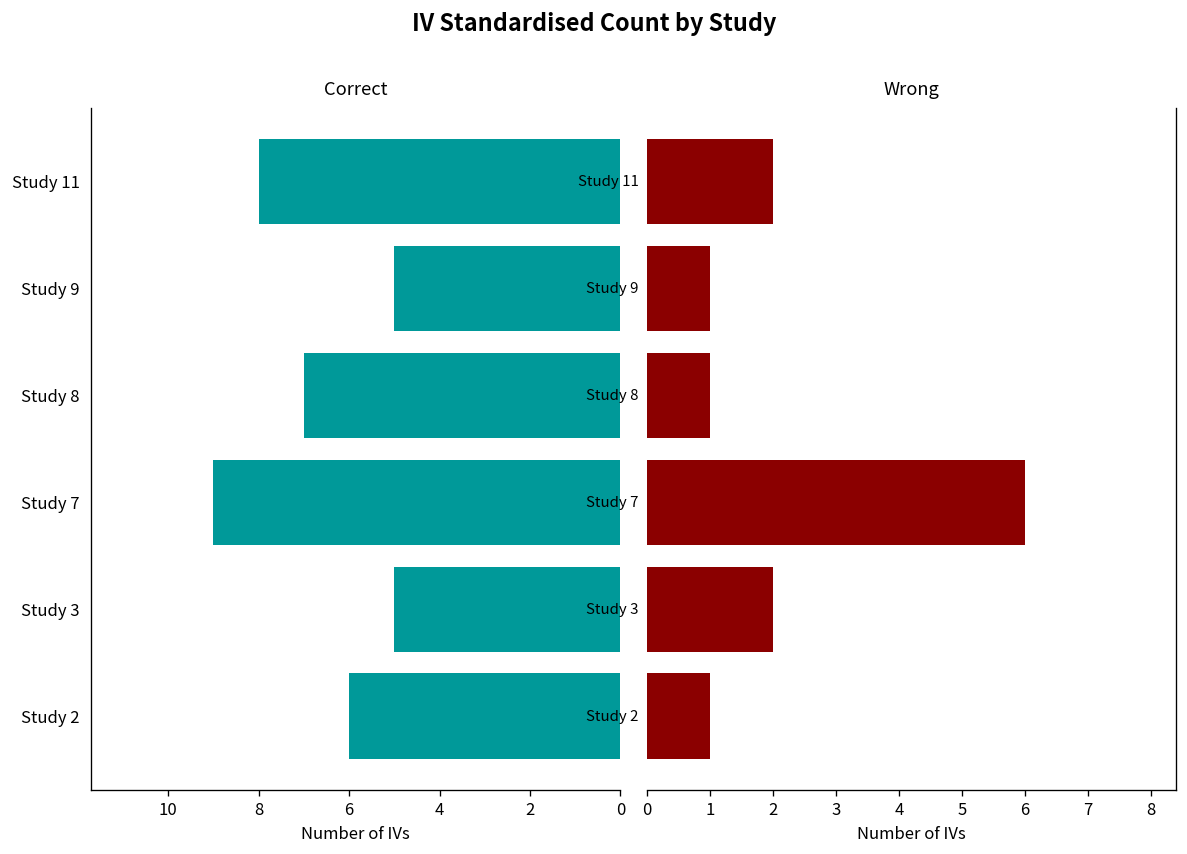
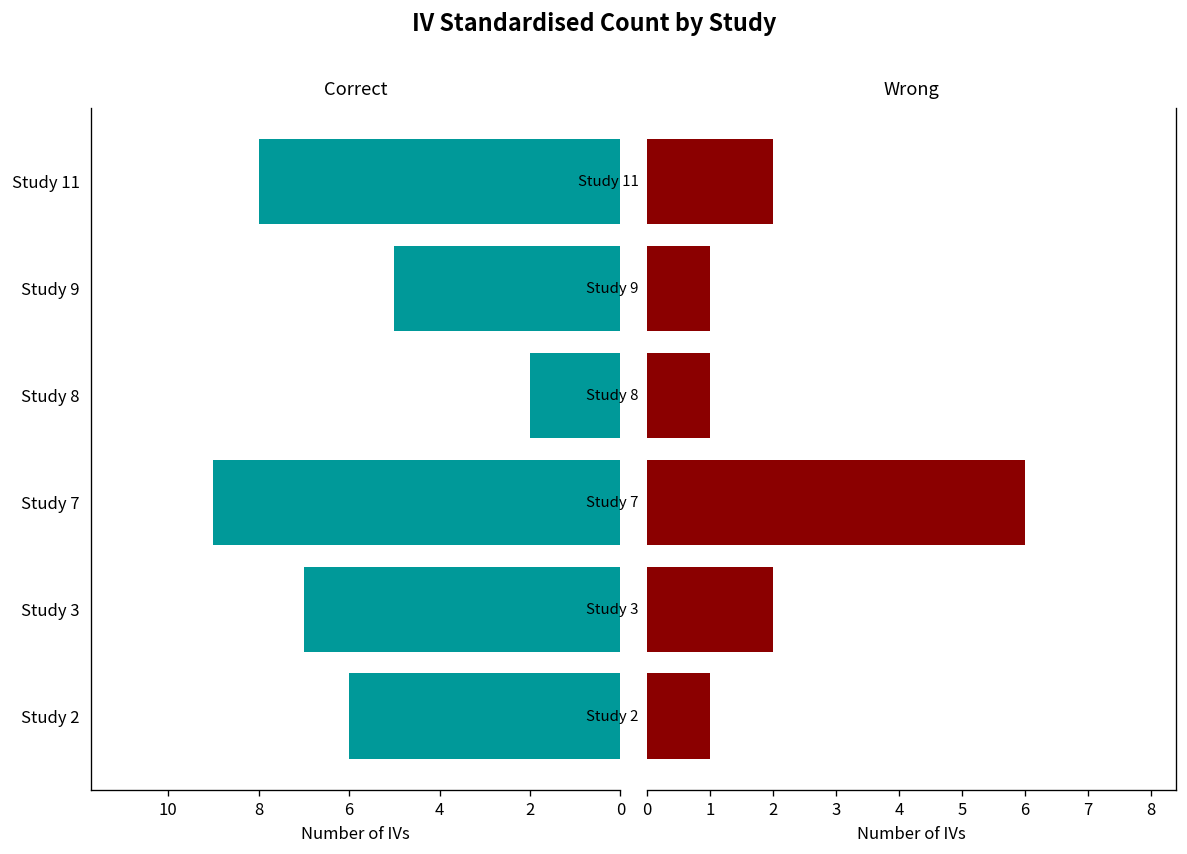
Correct, Study 8: 7 -> 2
Correct, Study 3: 5 -> 7
